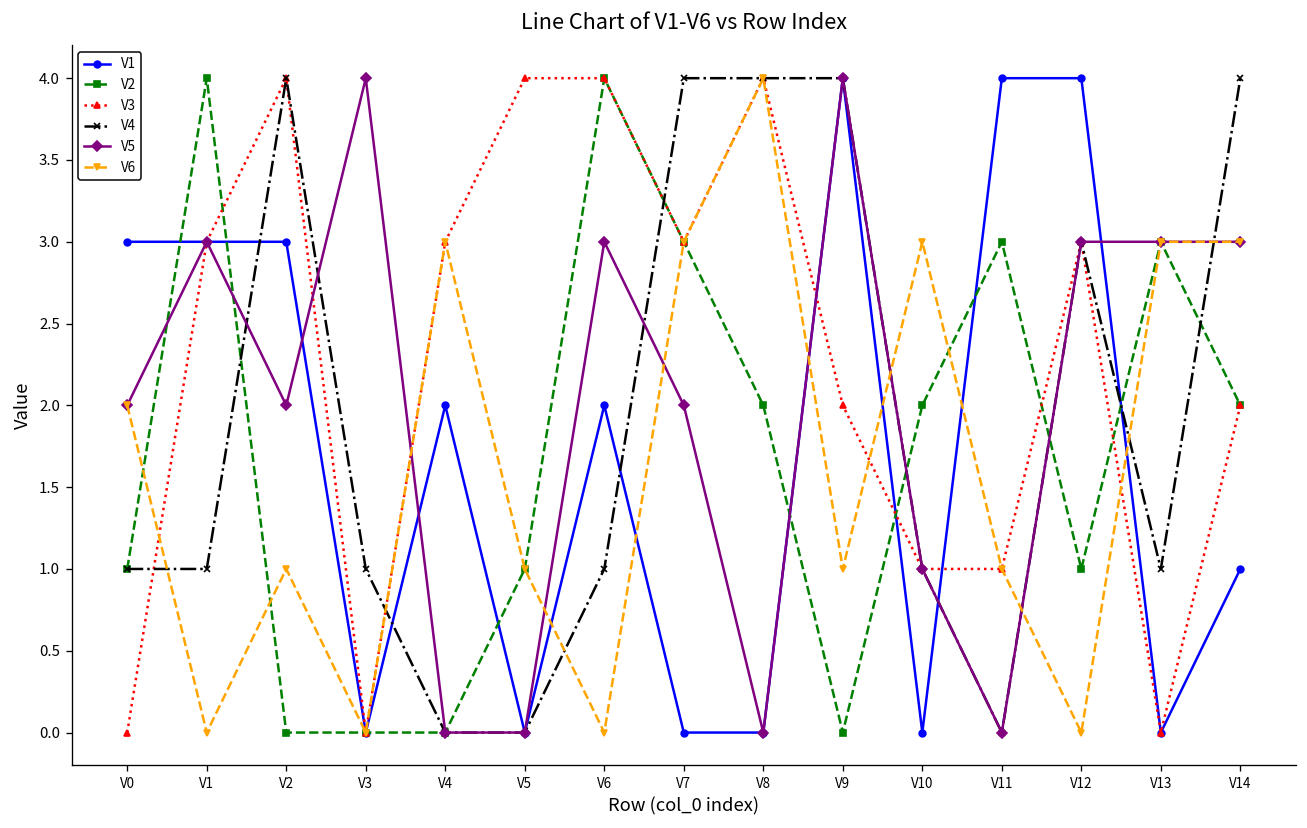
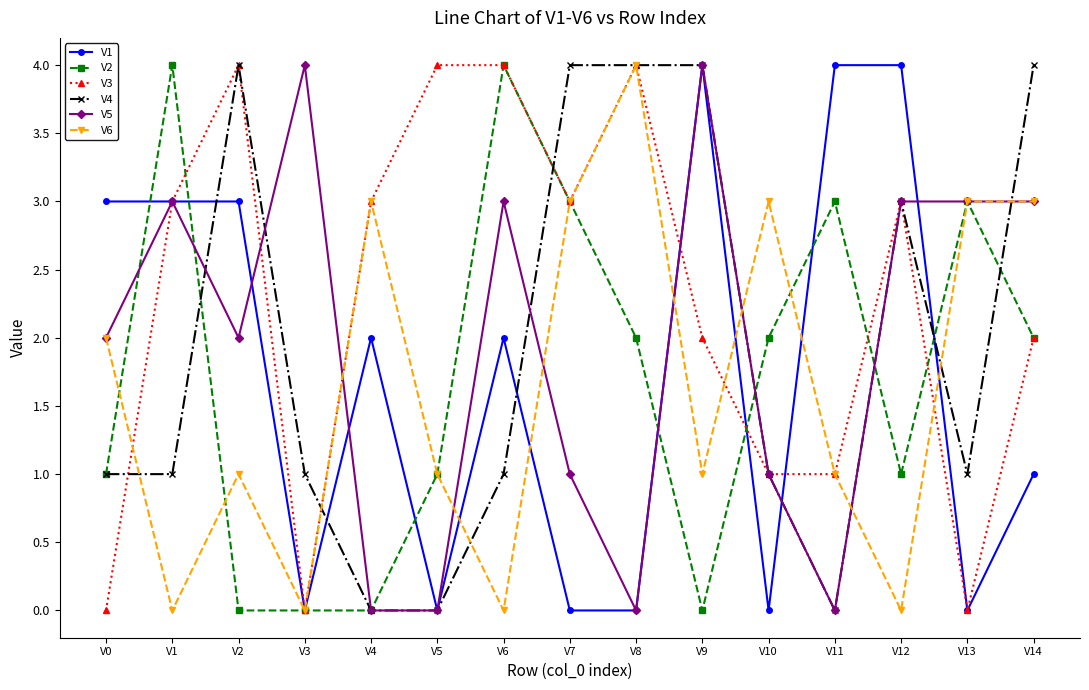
V5, V7: 2 -> 1
